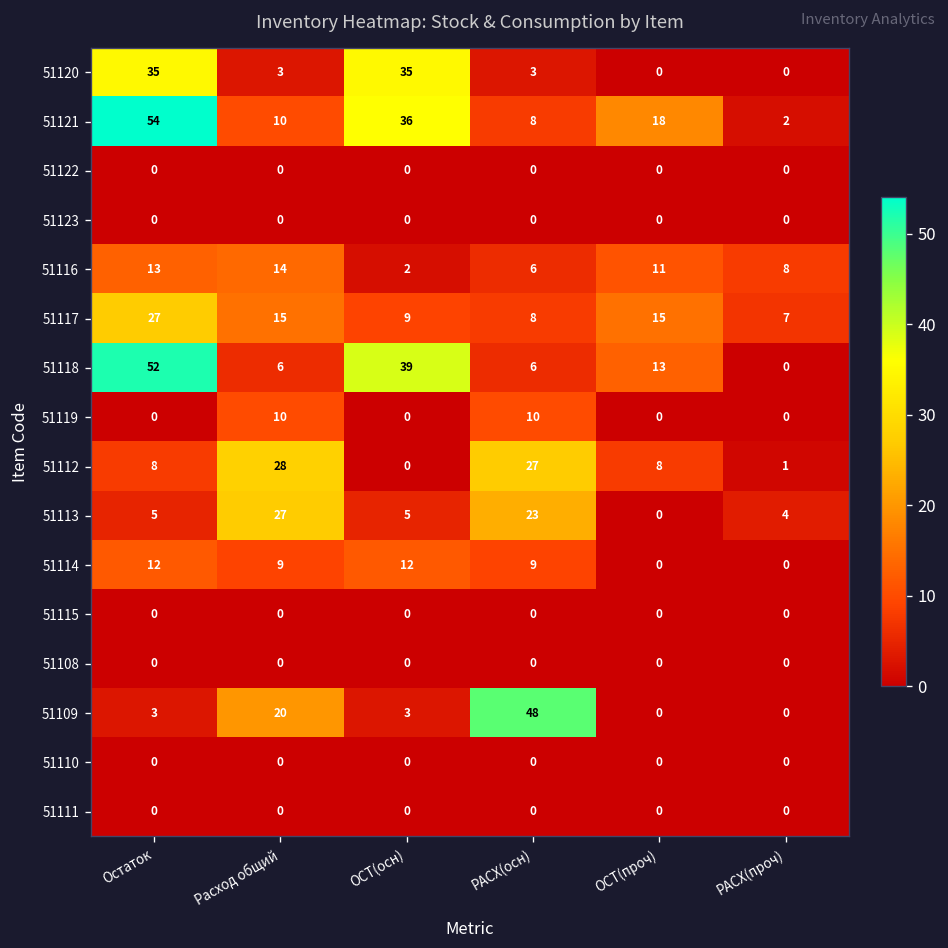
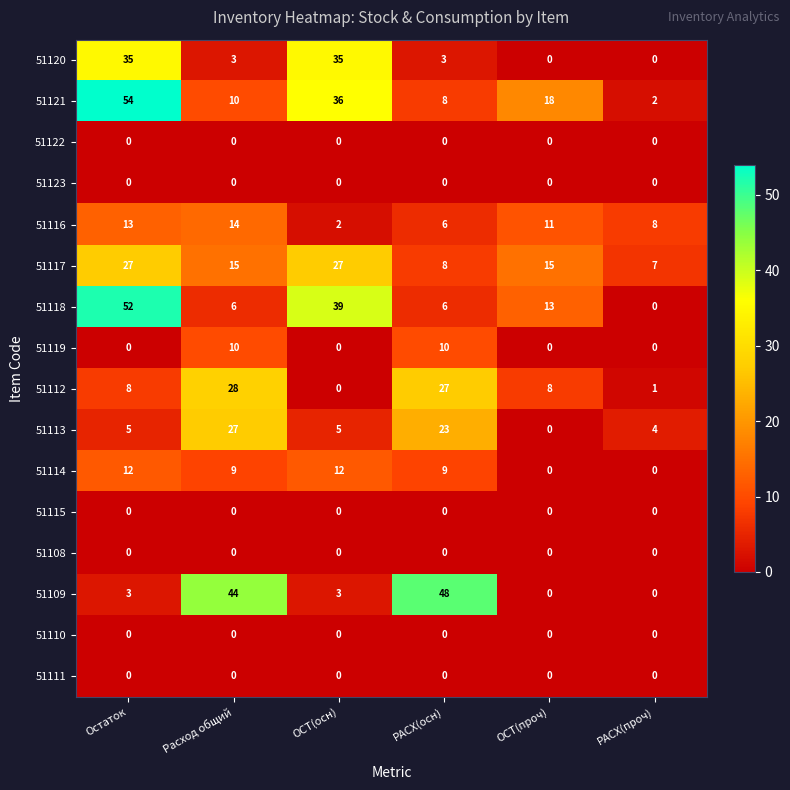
51117, ОСТ(осн): 9 -> 27
51109, Расход общий: 20 -> 44
